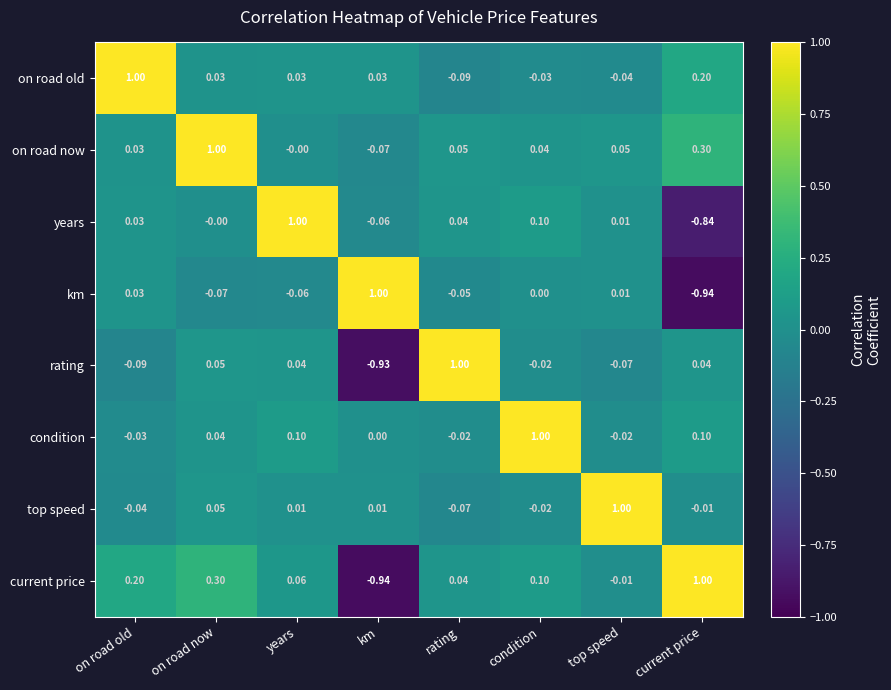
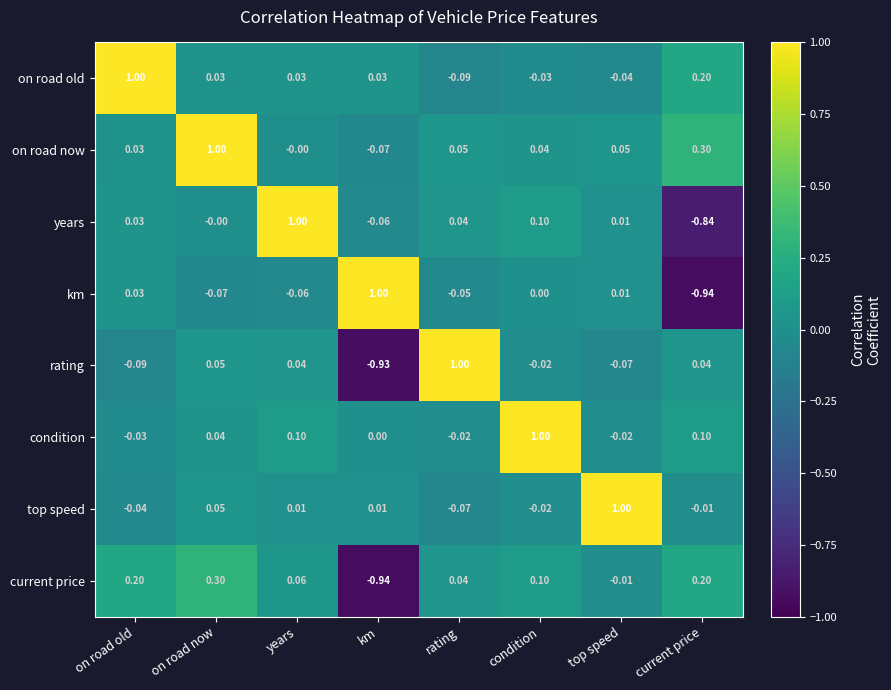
current price, current price: 1.00 -> 0.20
